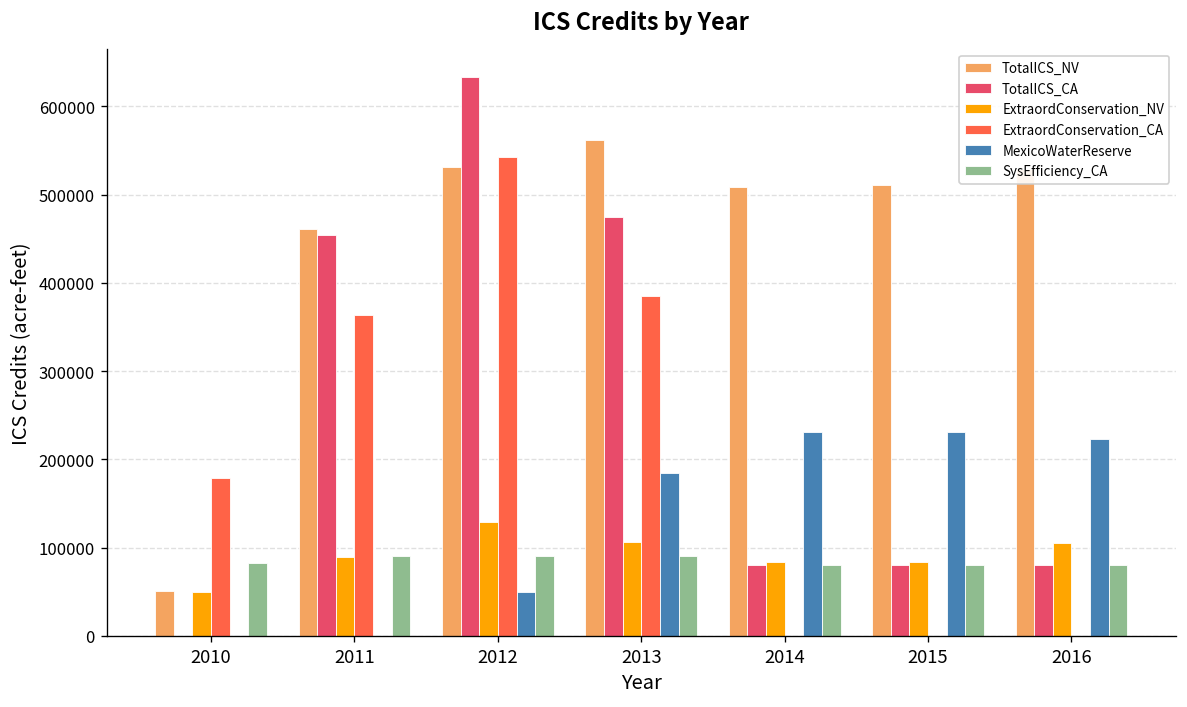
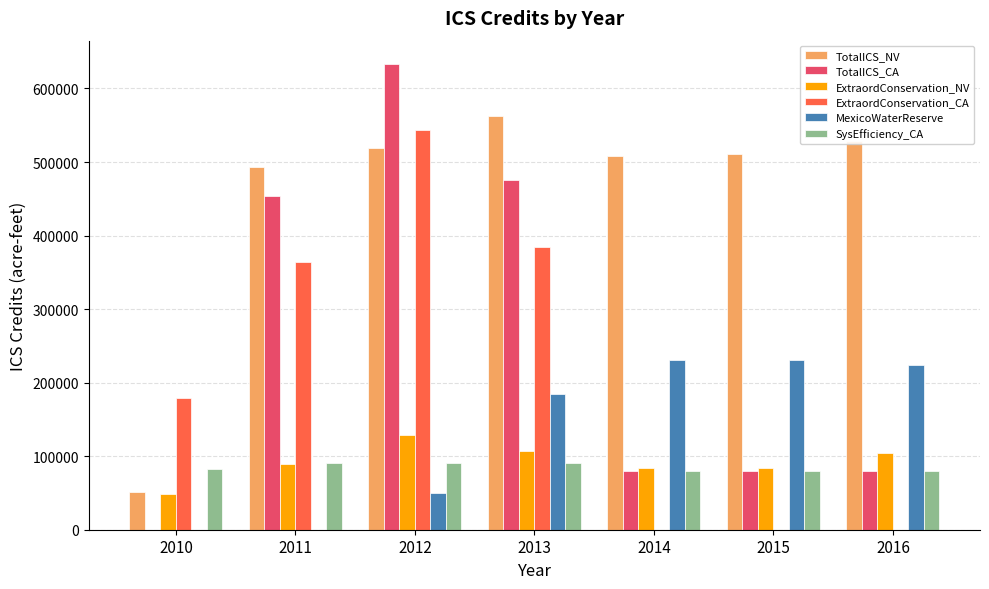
TotalICS_NV, 2011: 460000 -> 490000
TotalICS_NV, 2012: 530000 -> 520000
